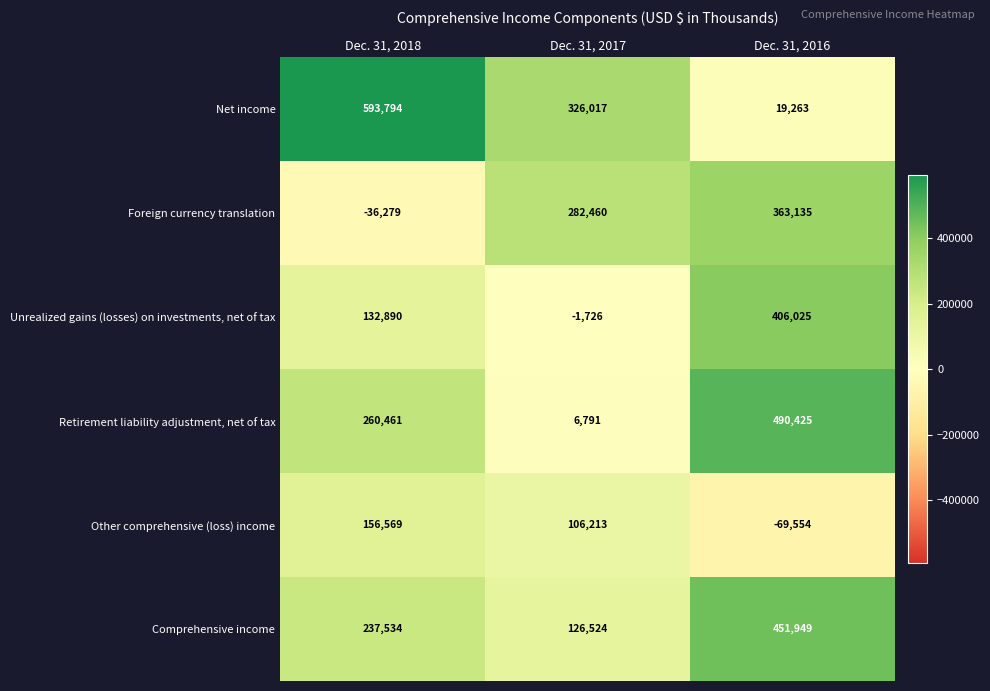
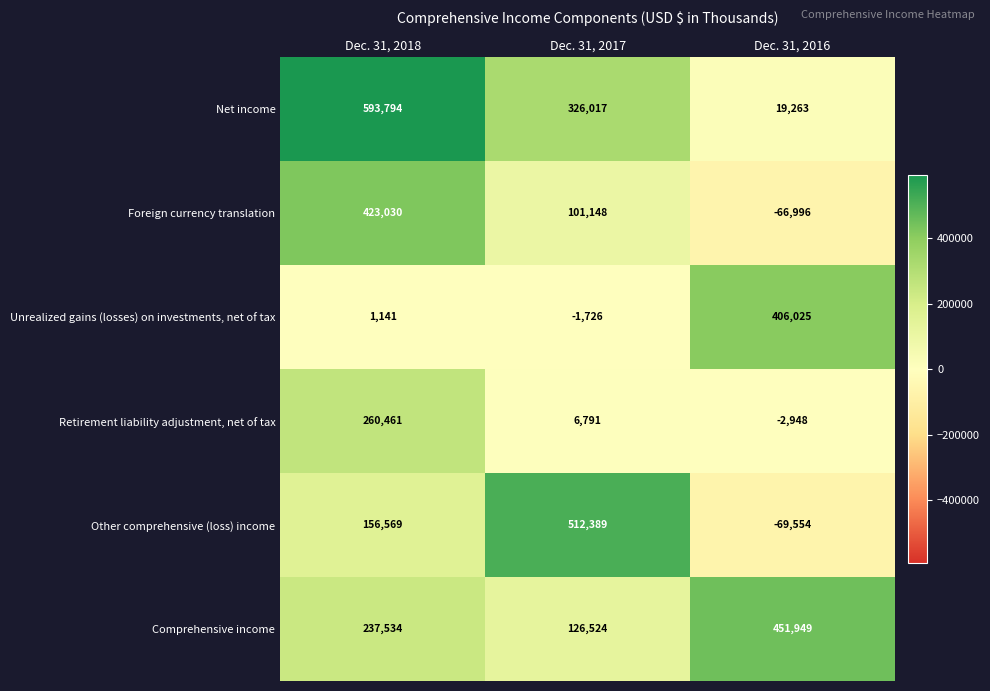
Foreign currency translation, Dec. 31, 2018: -36,279 -> 423,030
Foreign currency translation, Dec. 31, 2017: 282,460 -> 101,148
Foreign currency translation, Dec. 31, 2016: 363,135 -> -66,996
Unrealized gains (losses) on investments, net of tax, Dec. 31, 2018: 132,890 -> 1,141
Retirement liability adjustment, net of tax, Dec. 31, 2016: 490,425 -> -2,948
Other comprehensive (loss) income, Dec. 31, 2017: 106,213 -> 512,389
